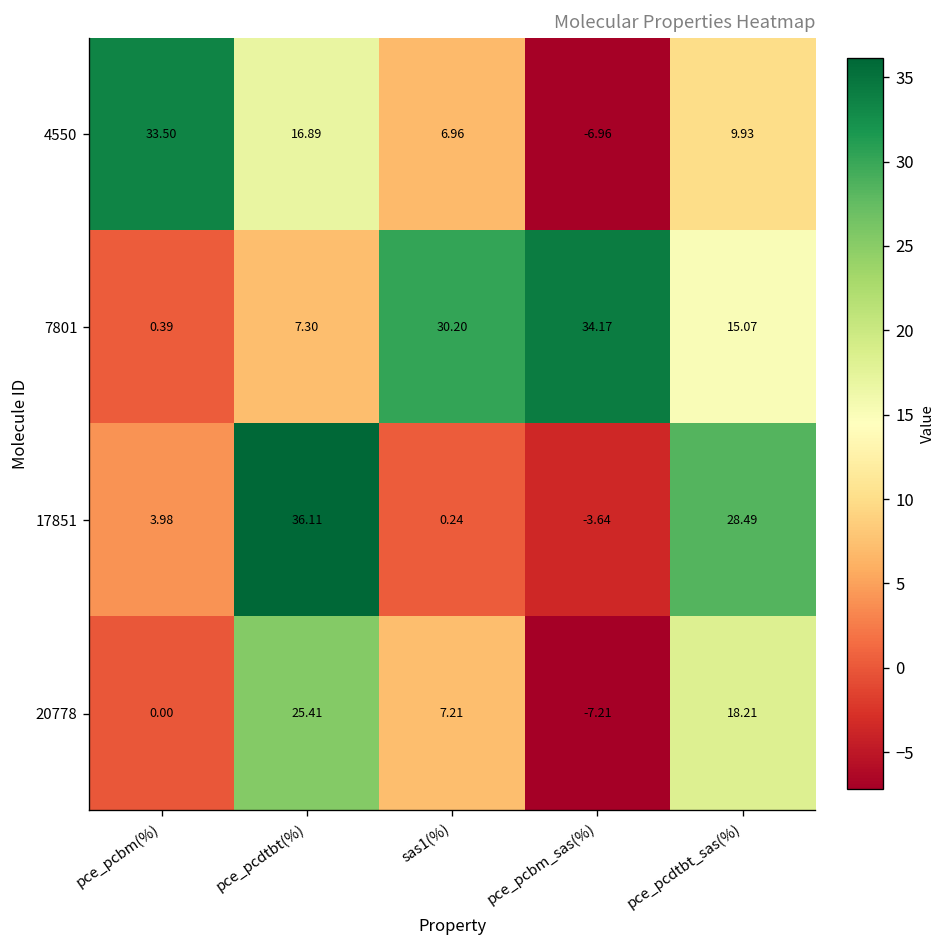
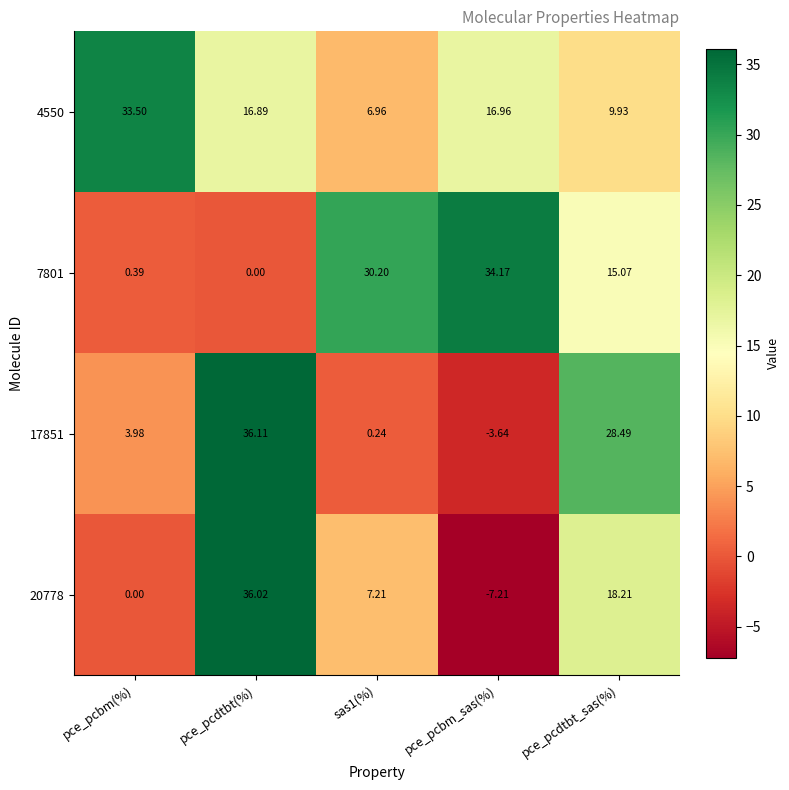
4550, pce_pcbm_sas(%): -6.96 -> 16.96
7801, pce_pcdtbt(%): 7.30 -> 0.00
20778, pce_pcdtbt(%): 25.41 -> 36.02
